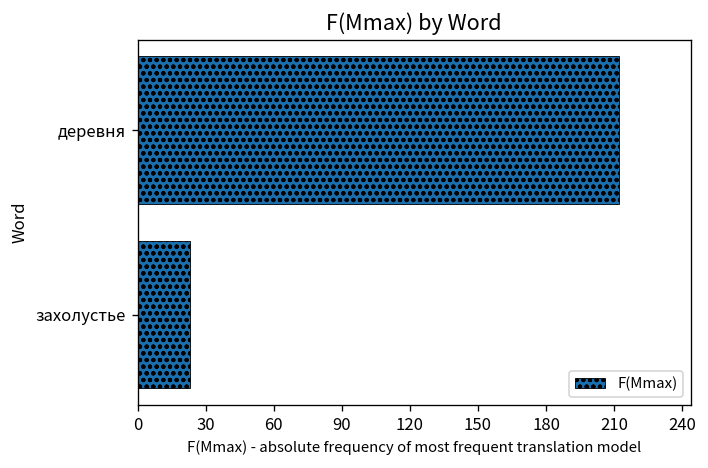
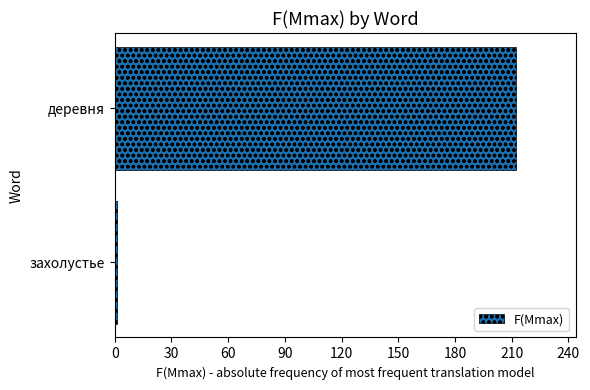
захолустье: 23 -> 1
